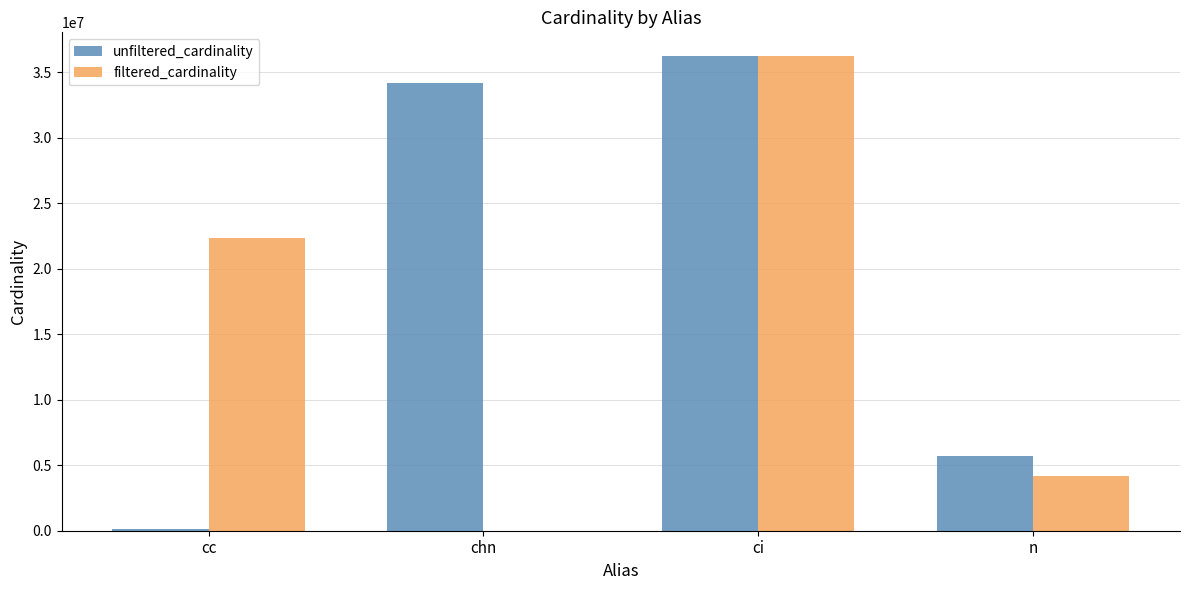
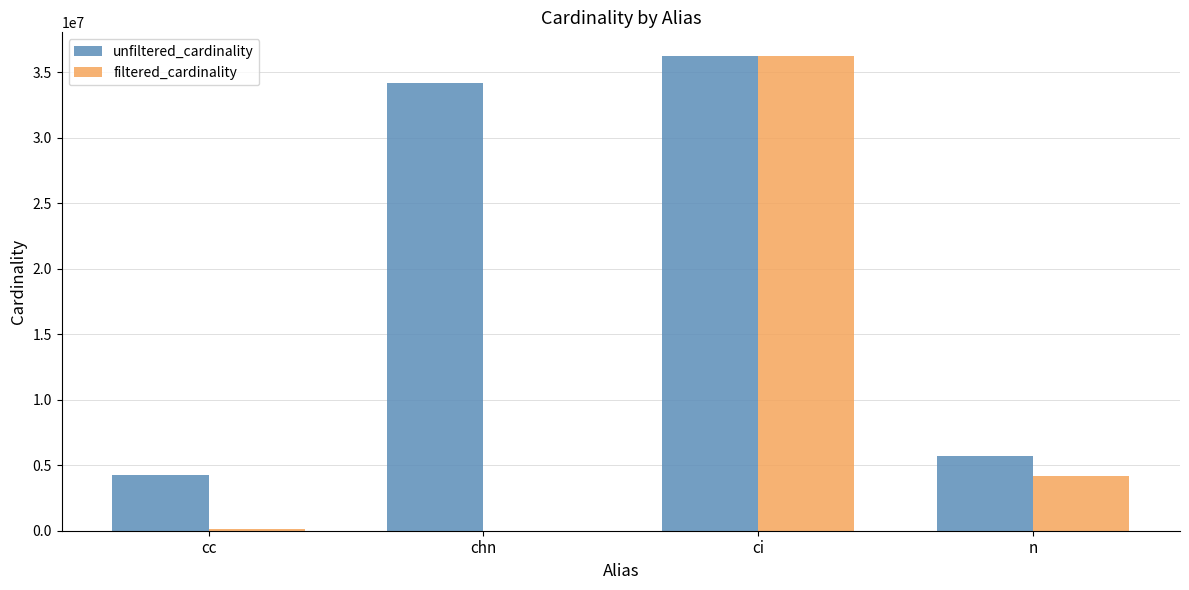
unfiltered_cardinality, cc: 100000 -> 4300000
filtered_cardinality, cc: 22300000 -> 100000
